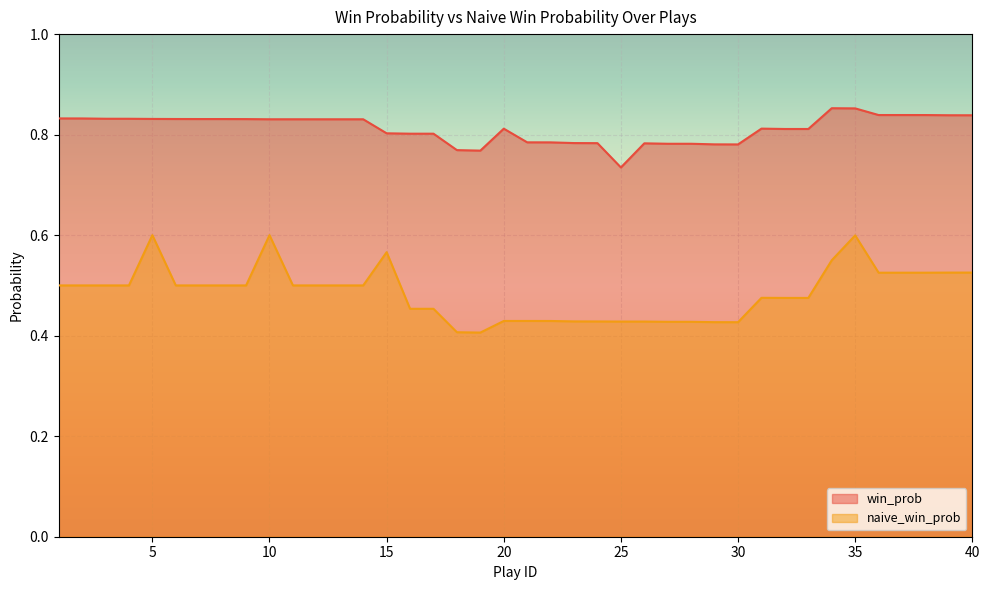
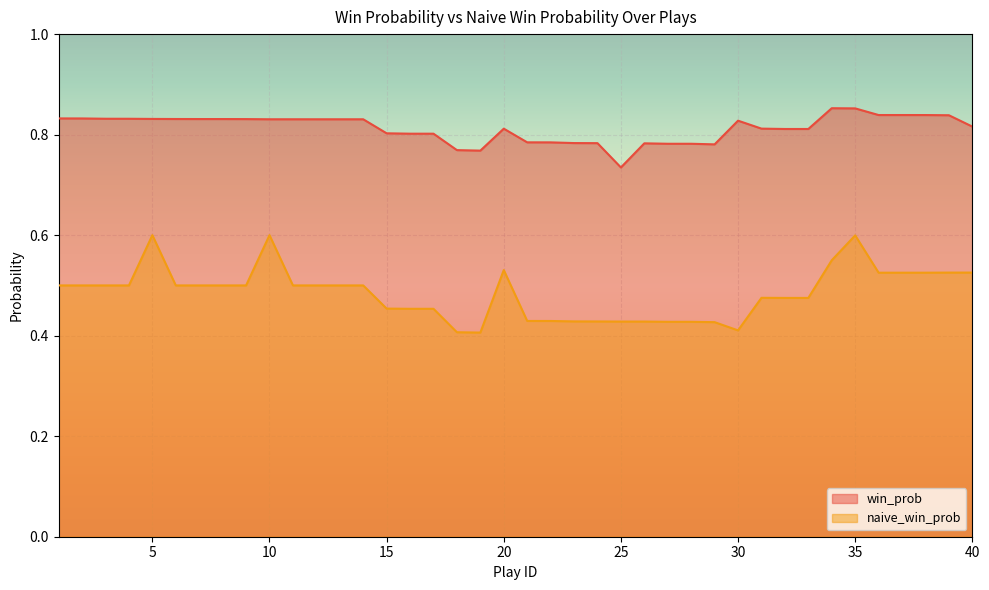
naive_win_prob, 15: 0.57 -> 0.45
naive_win_prob, 20: 0.43 -> 0.53
win_prob, 30: 0.78 -> 0.83
naive_win_prob, 30: 0.43 -> 0.41
win_prob, 40: 0.84 -> 0.82
